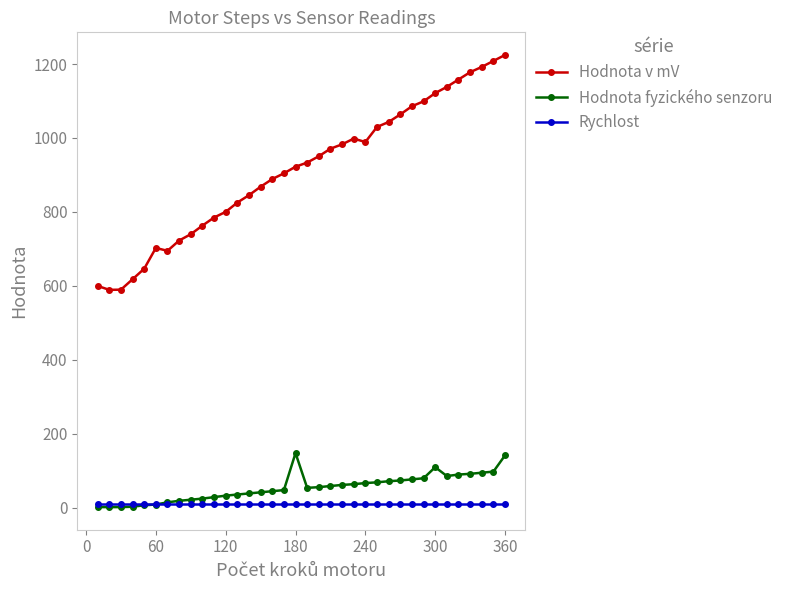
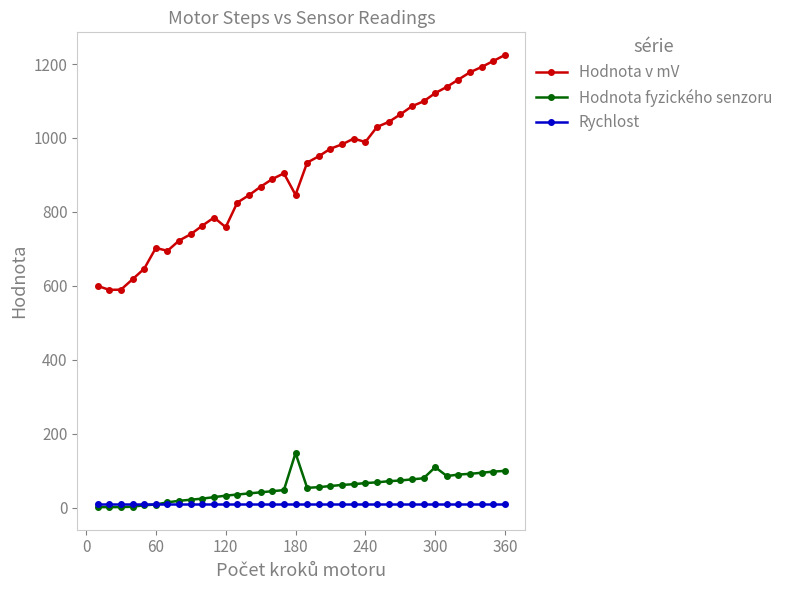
Hodnota v mV, 120: 800 -> 760
Hodnota v mV, 180: 920 -> 850
Hodnota fyzického senzoru, 360: 140 -> 100
